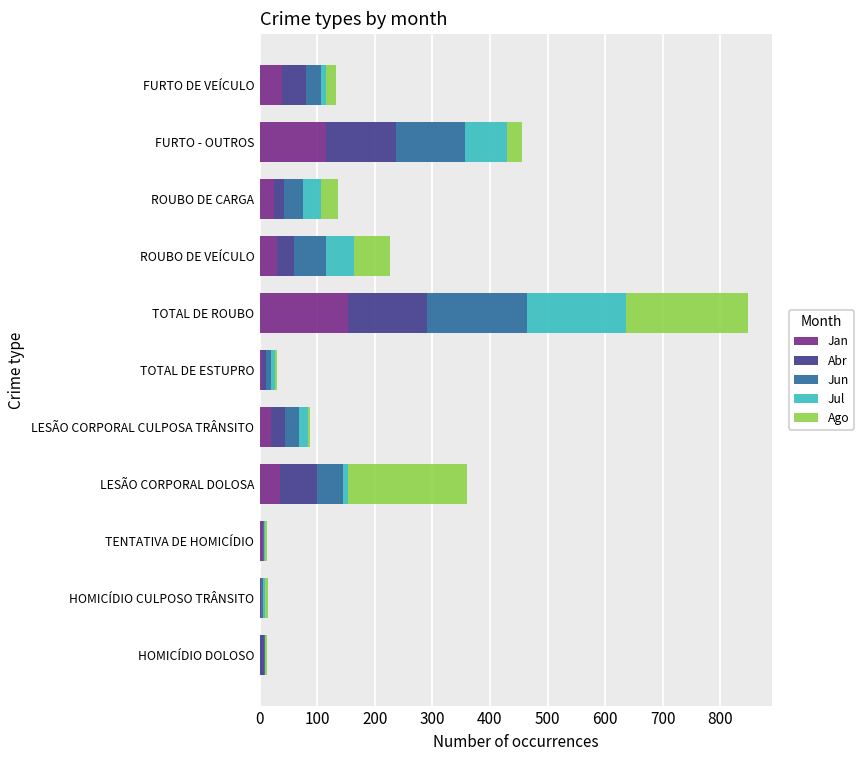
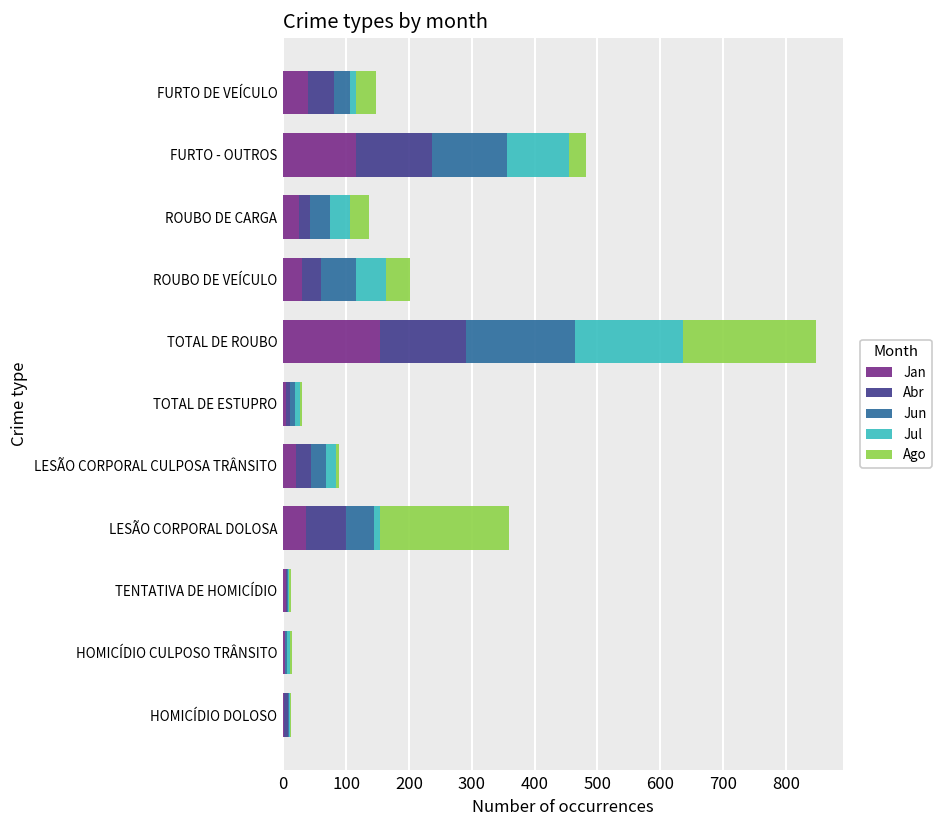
Ago, FURTO DE VEÍCULO: 20 -> 30
Jul, FURTO - OUTROS: 70 -> 100
Ago, ROUBO DE VEÍCULO: 60 -> 40
